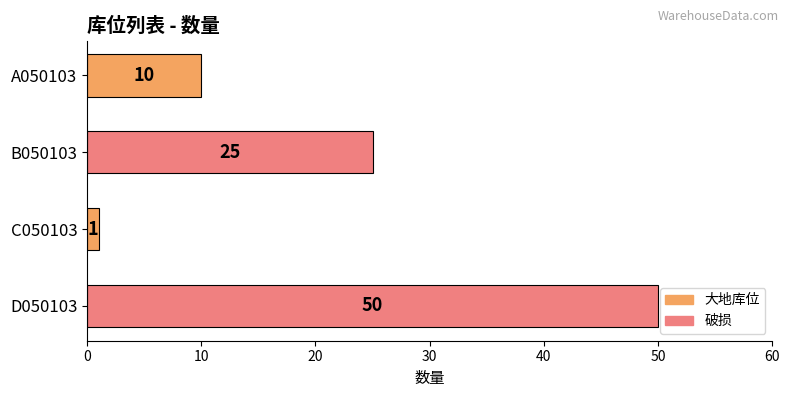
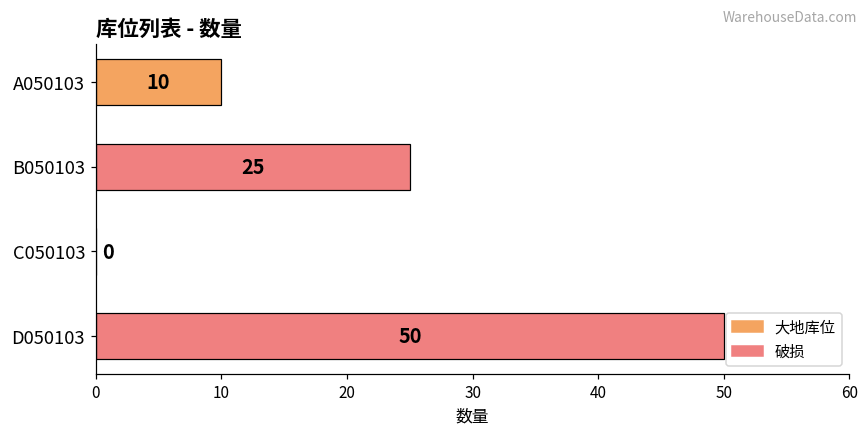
C050103: 1 -> 0
